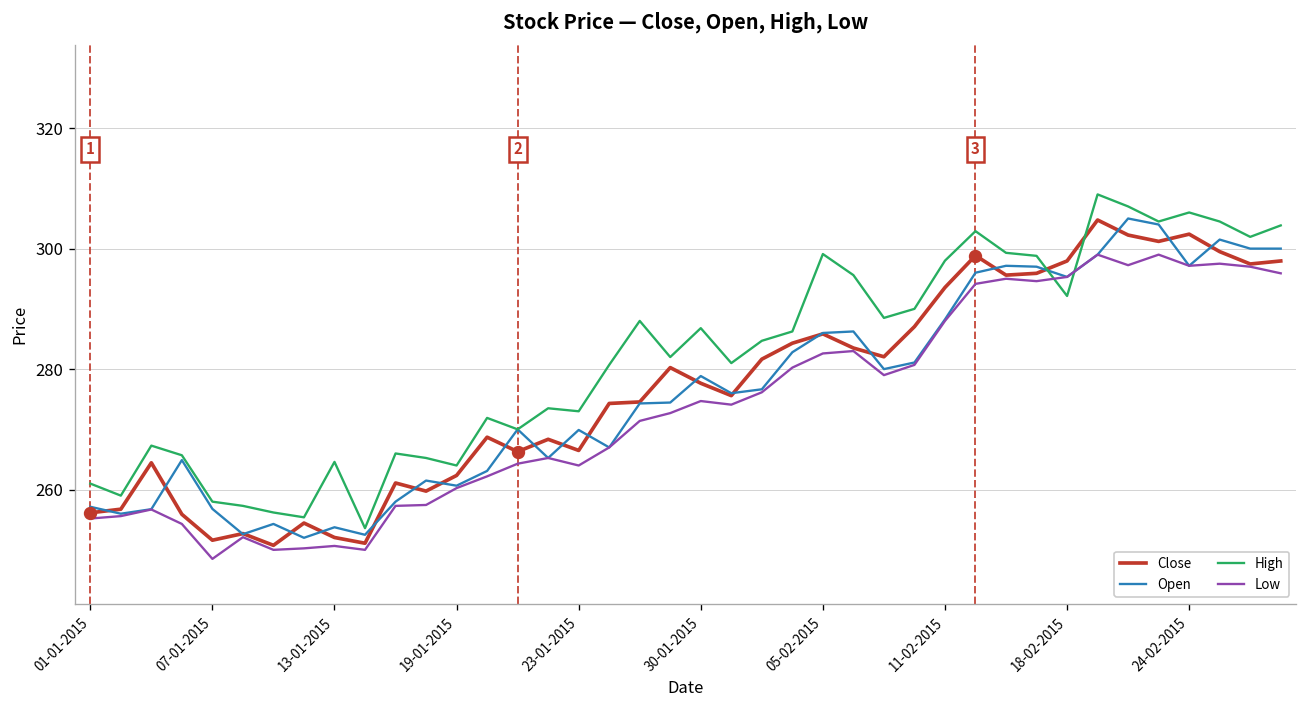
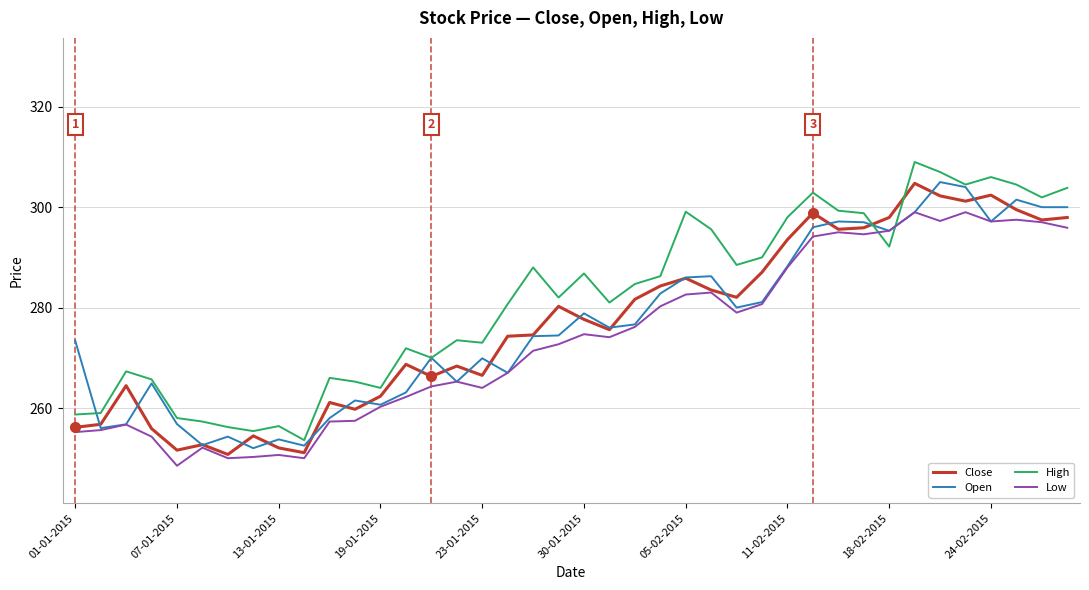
Open, 01-01-2015: 257 -> 273
High, 01-01-2015: 261 -> 259
High, 13-01-2015: 265 -> 256
